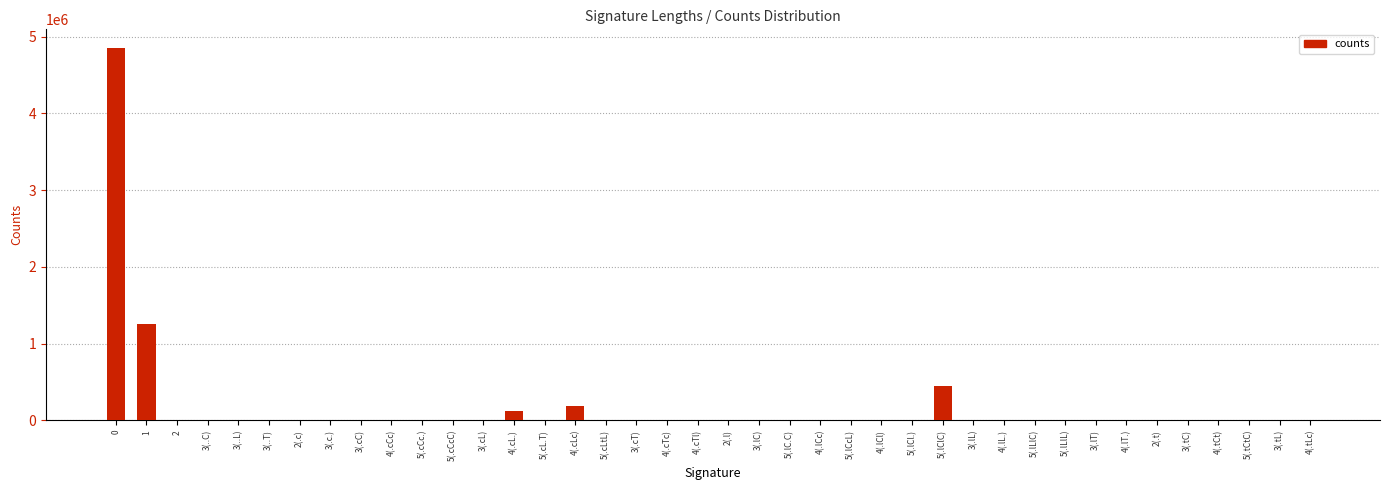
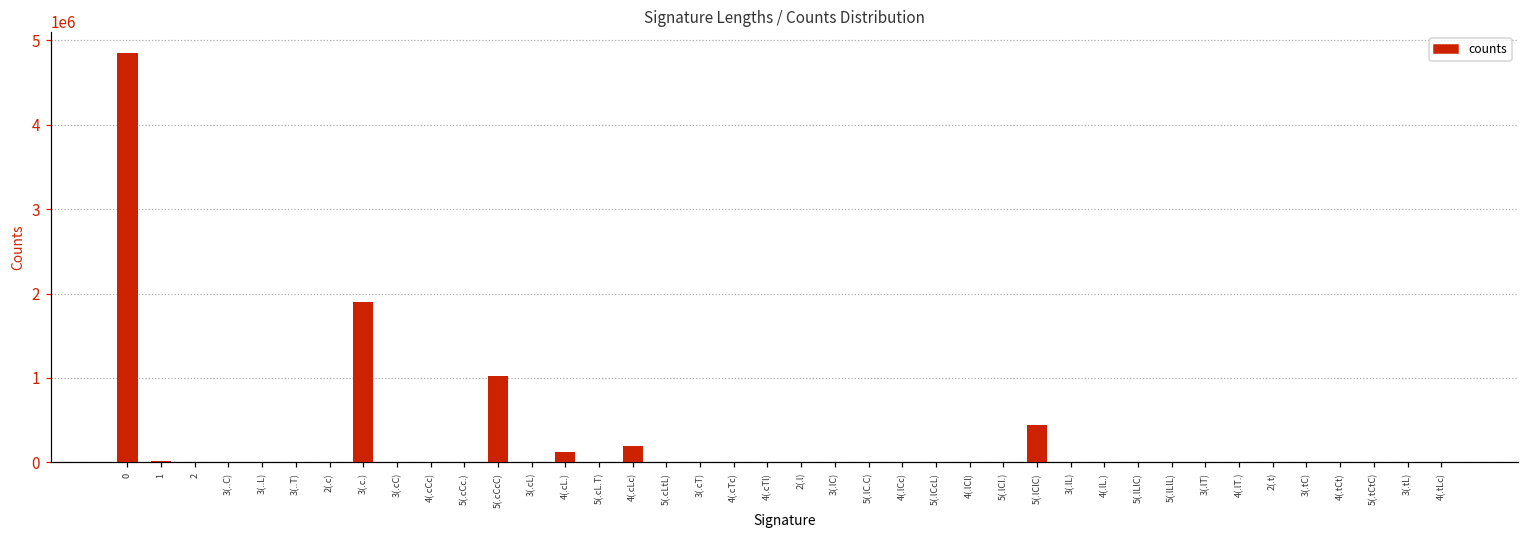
1: 1300000 -> 0
3(.c.): 0 -> 1900000
5(.cCcC): 0 -> 1000000
